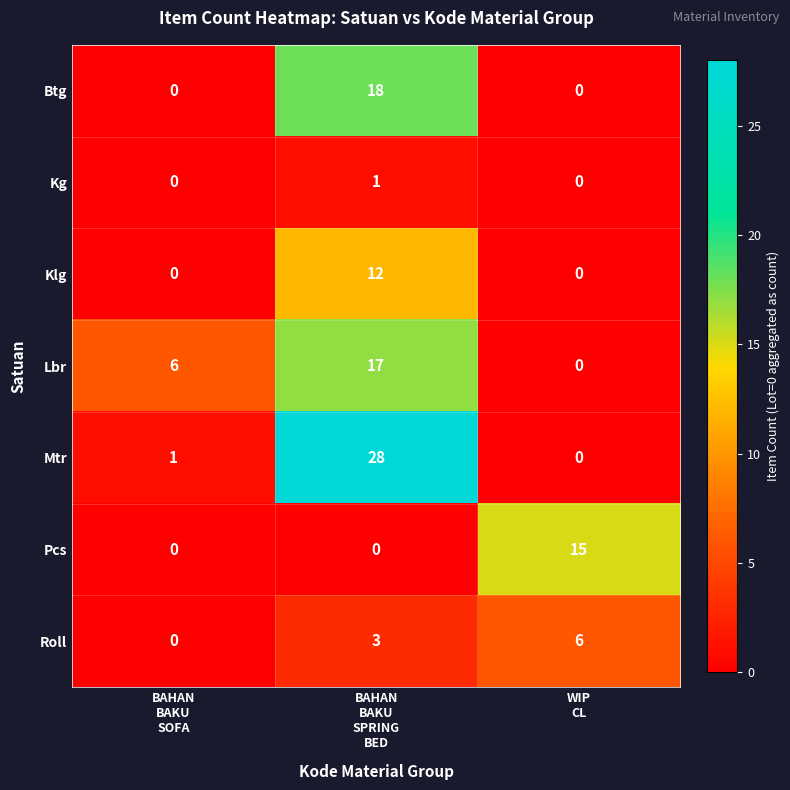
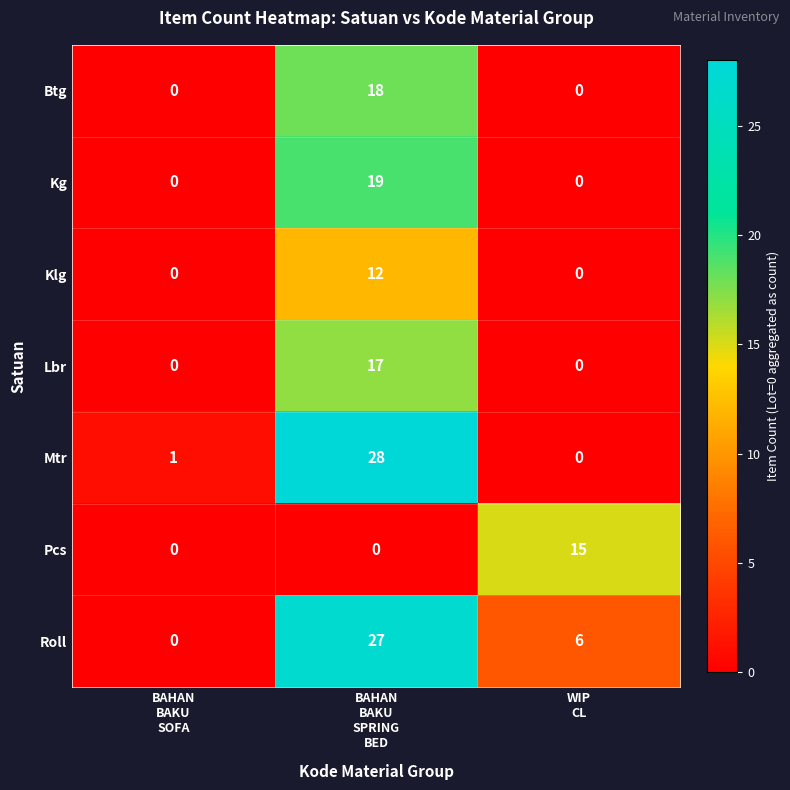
Kg, BAHAN BAKU SPRING BED: 1 -> 19
Lbr, BAHAN BAKU SOFA: 6 -> 0
Roll, BAHAN BAKU SPRING BED: 3 -> 27
